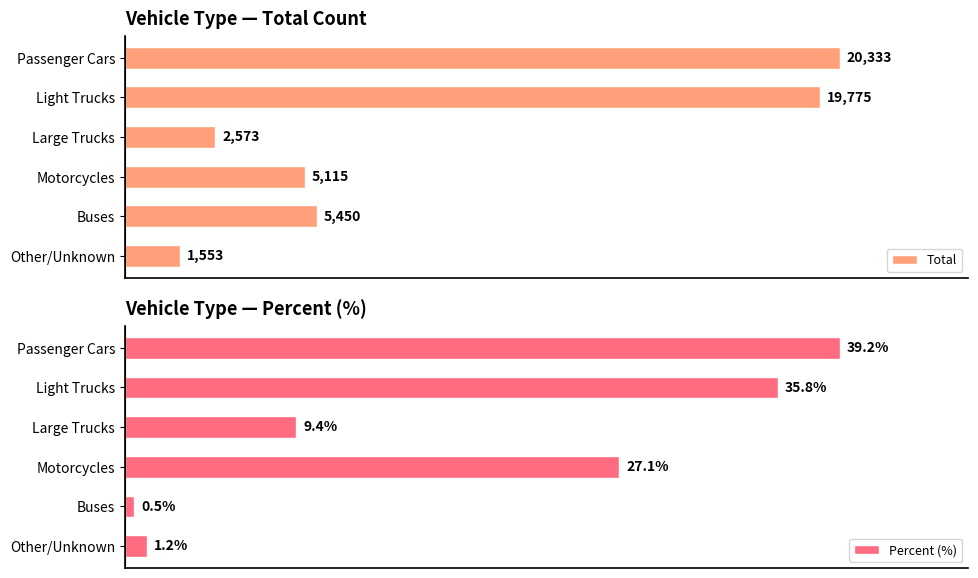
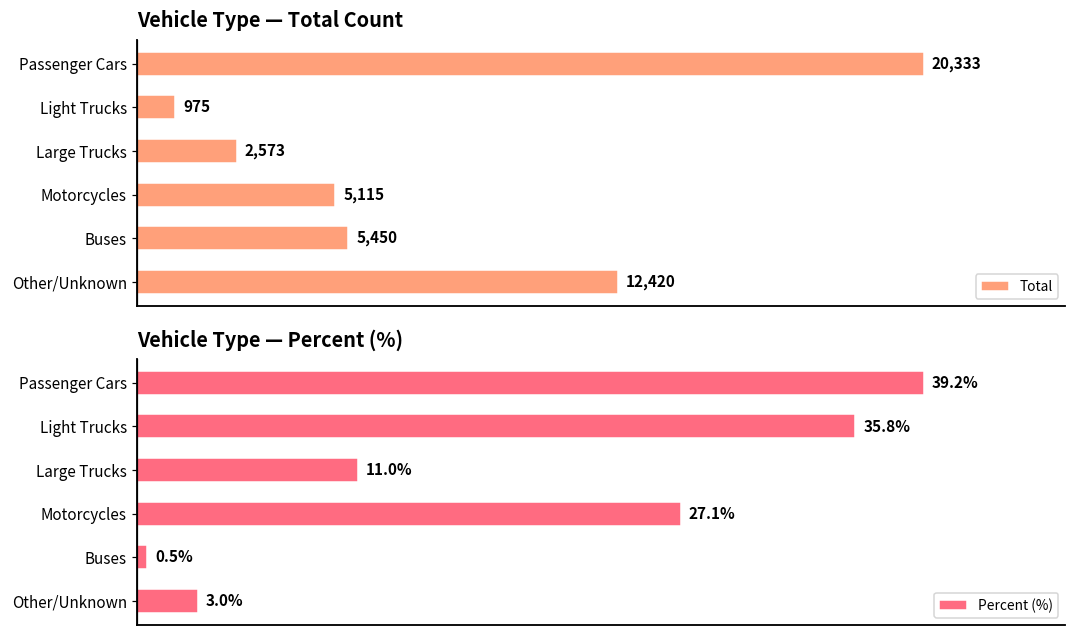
Vehicle Type — Total Count, Light Trucks: 19,775 -> 975
Vehicle Type — Total Count, Other/Unknown: 1,553 -> 12,420
Vehicle Type — Percent (%), Large Trucks: 9.4% -> 11.0%
Vehicle Type — Percent (%), Other/Unknown: 1.2% -> 3.0%
